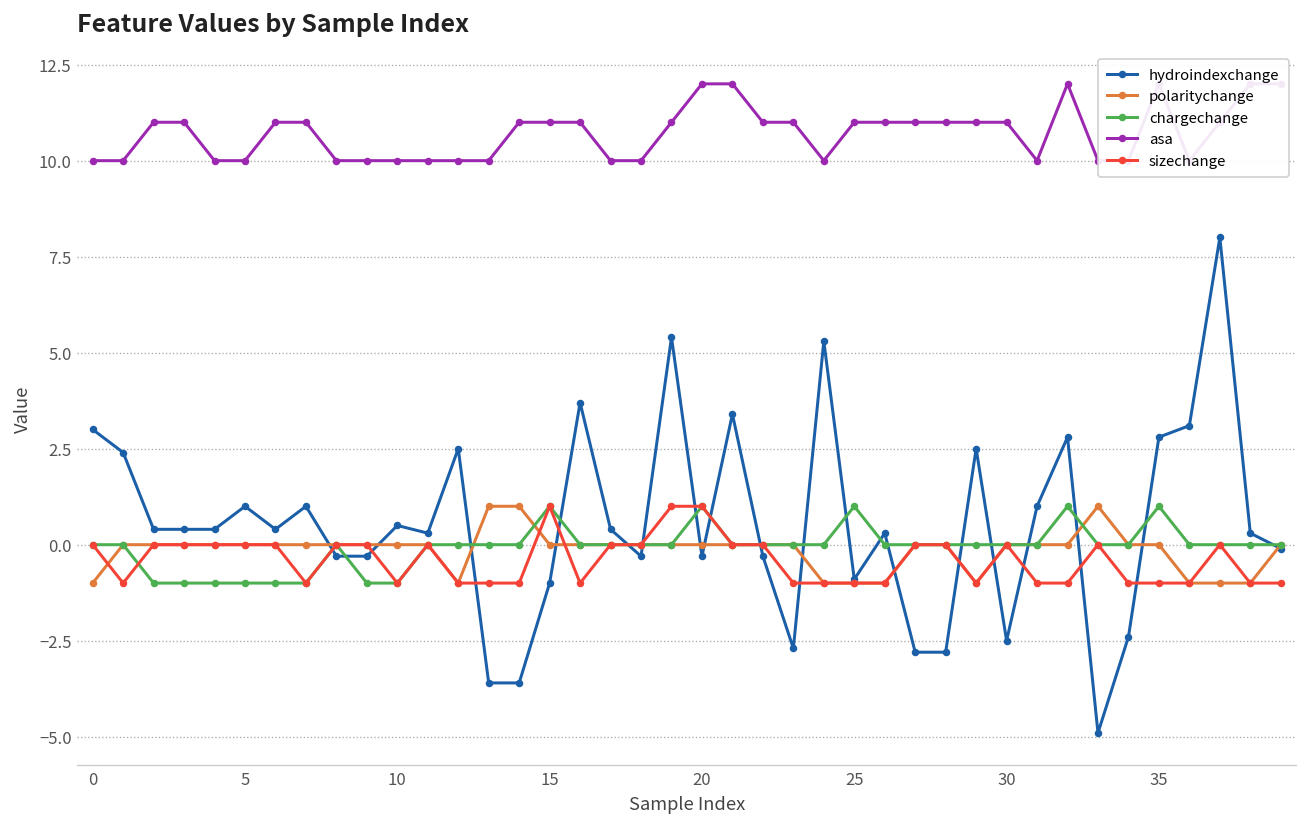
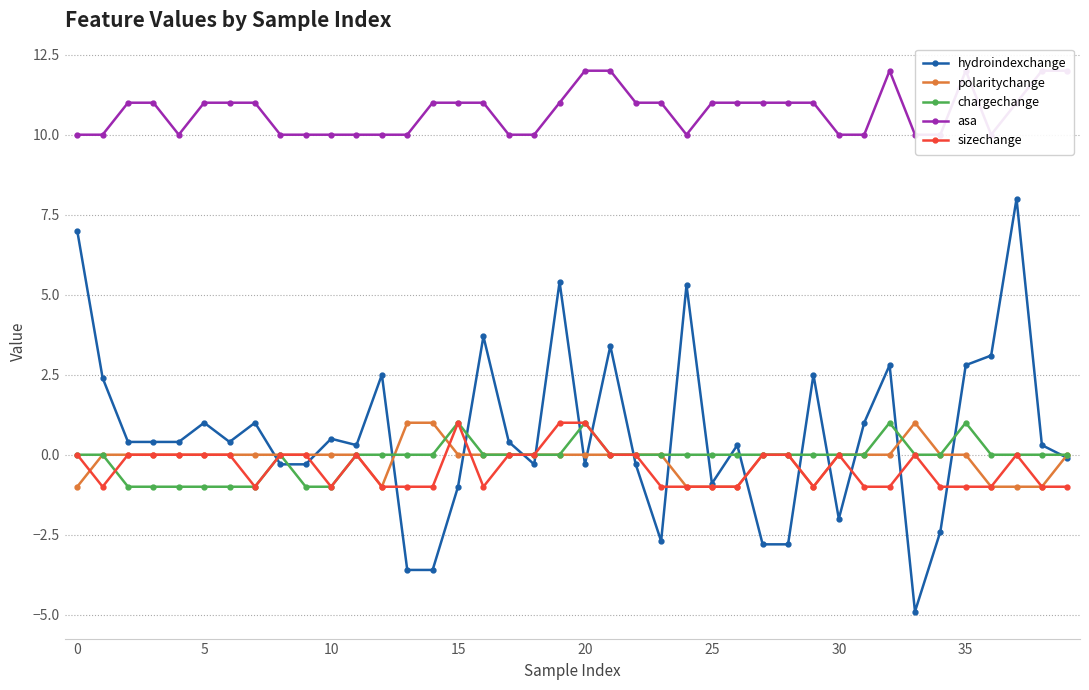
hydroindexchange, 0: 3 -> 7
asa, 5: 10 -> 11
chargechange, 25: 1 -> 0
hydroindexchange, 30: -2.5 -> -2.0
asa, 30: 11 -> 10
